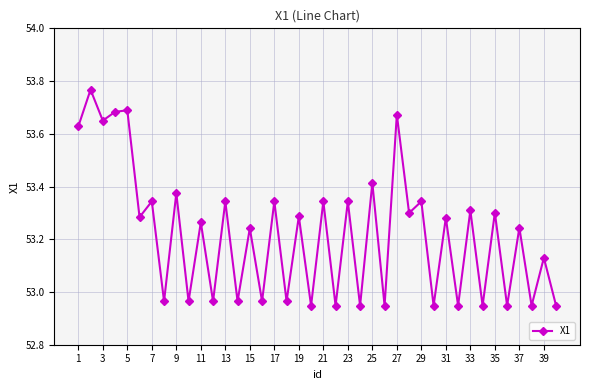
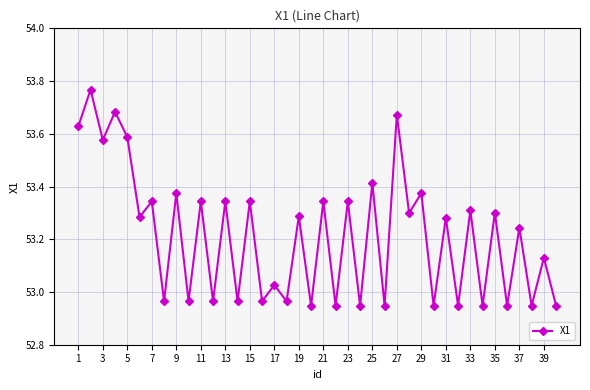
3: 53.65 -> 53.58
5: 53.69 -> 53.59
11: 53.26 -> 53.34
15: 53.24 -> 53.34
17: 53.34 -> 53.03
29: 53.34 -> 53.37
